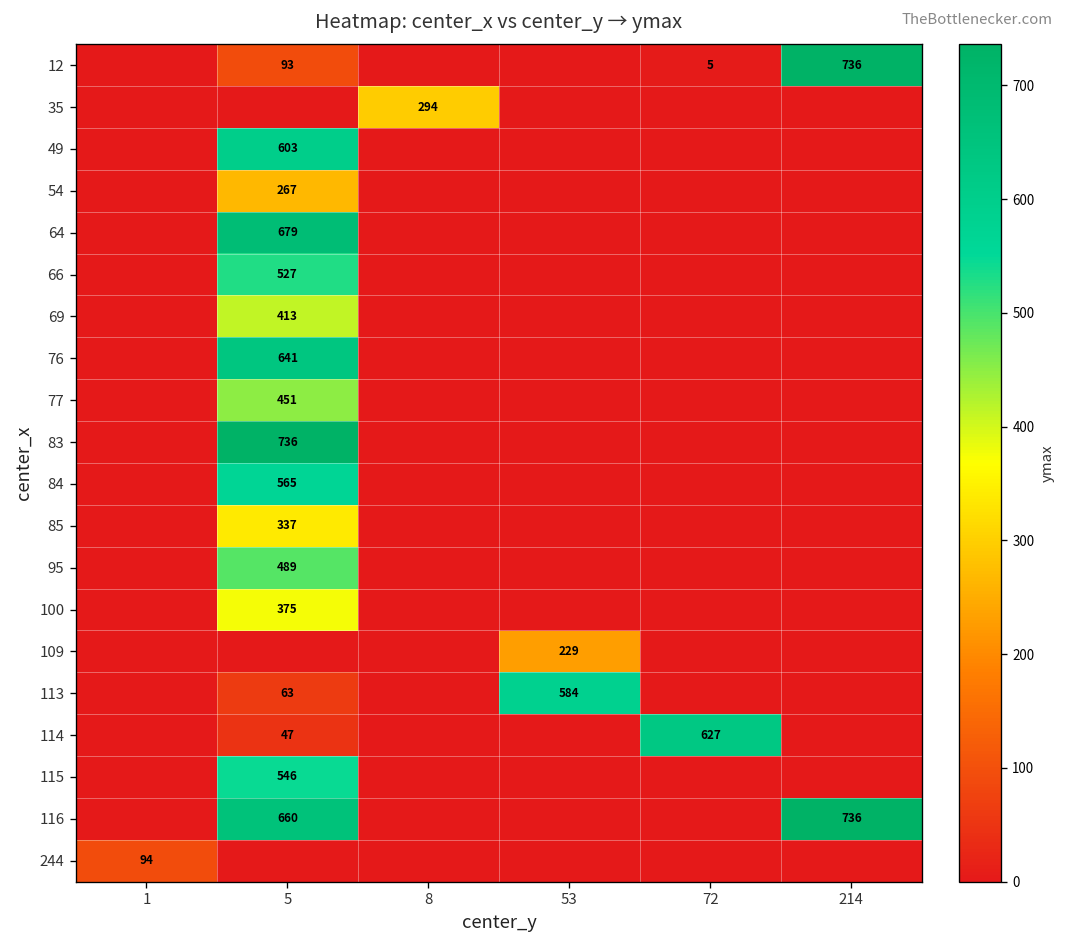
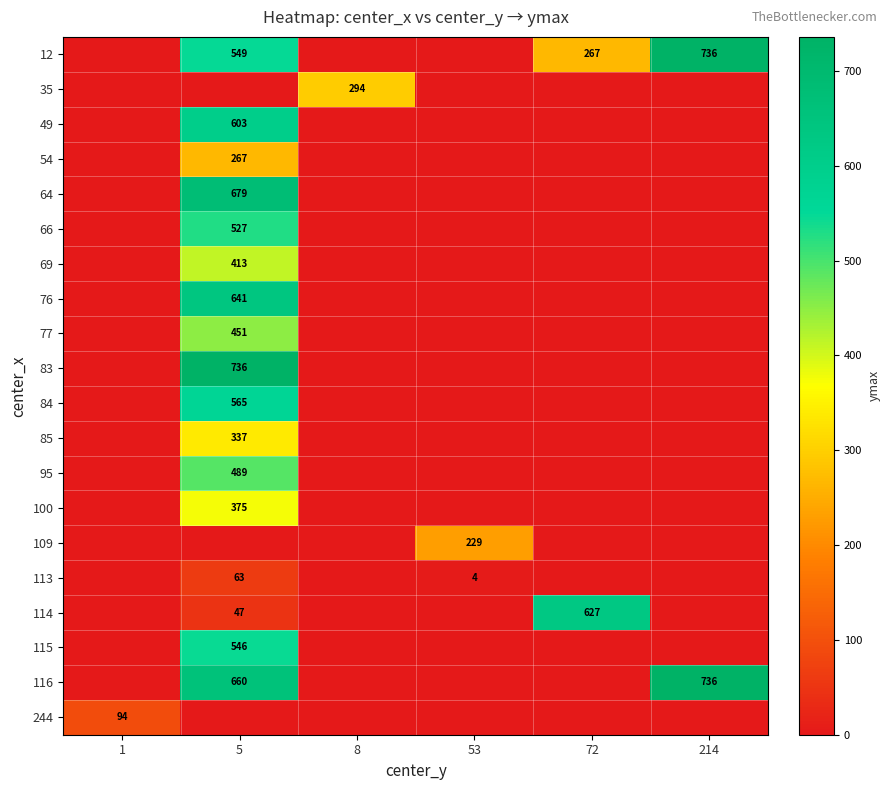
12, 5: 93 -> 549
12, 72: 5 -> 267
113, 53: 584 -> 4
